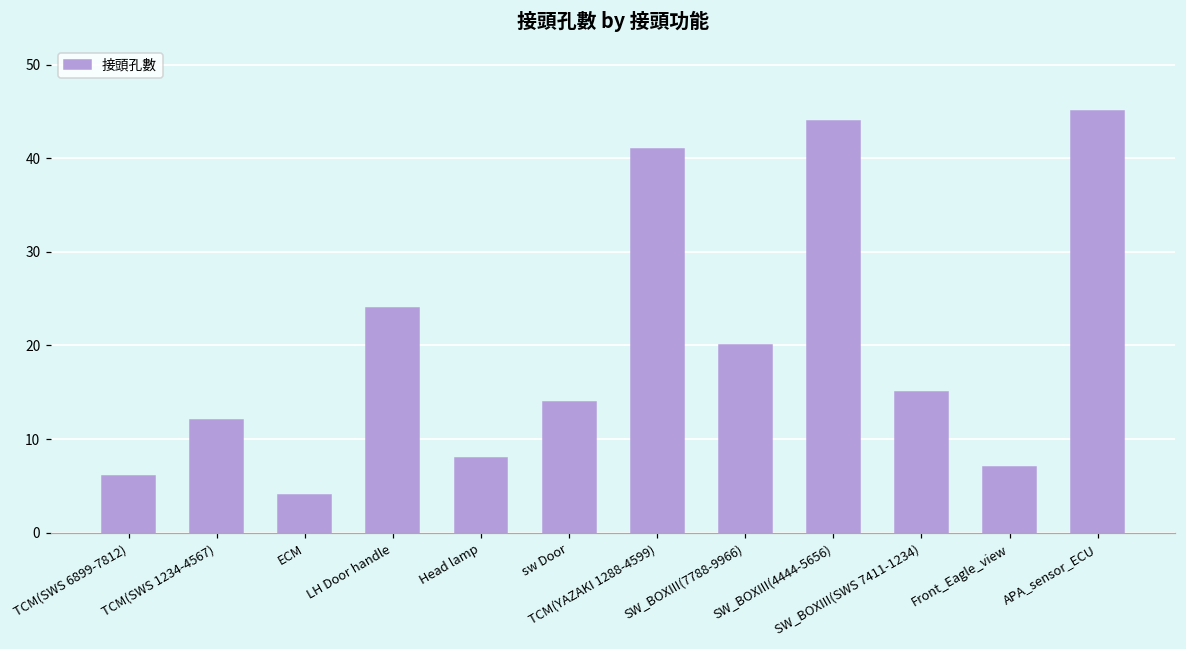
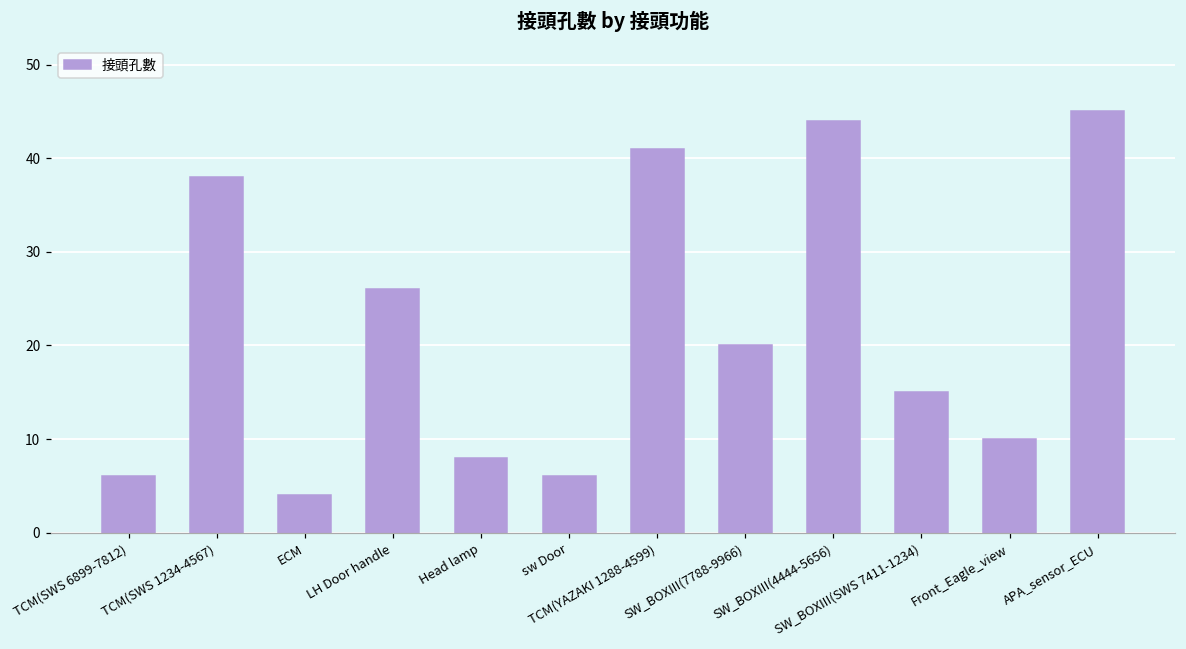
TCM(SWS 1234-4567): 12 -> 38
LH Door handle: 24 -> 26
sw Door: 14 -> 6
Front_Eagle_view: 7 -> 10
